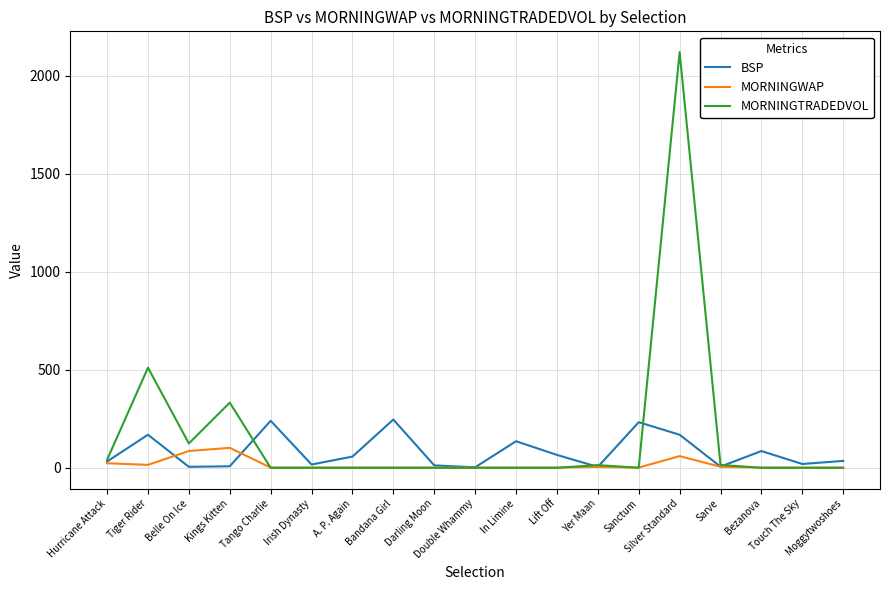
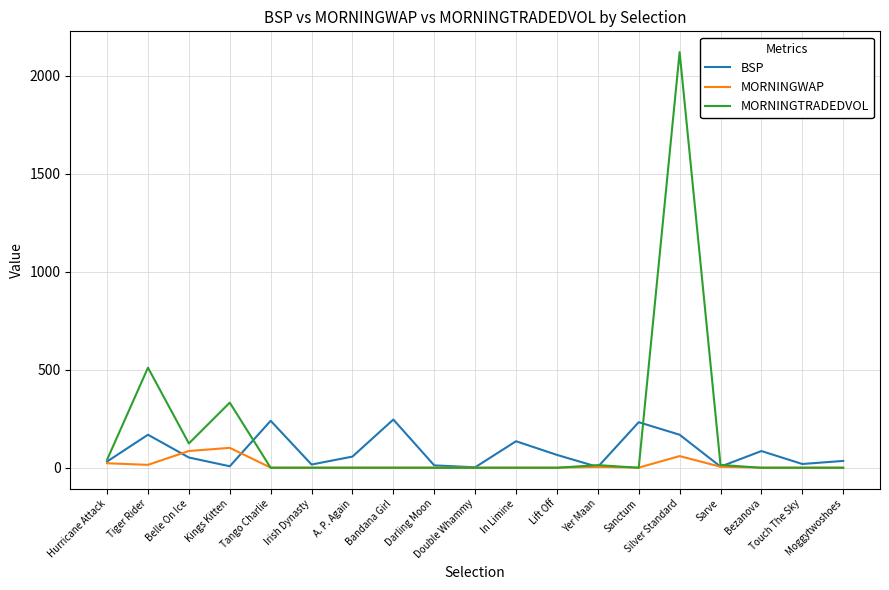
BSP, Belle On Ice: 0 -> 50
